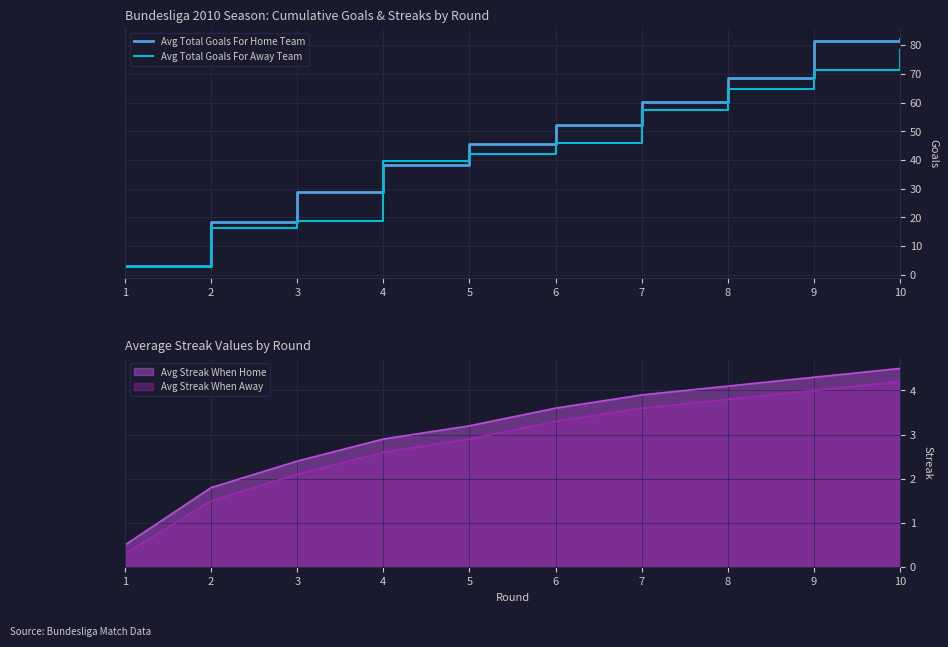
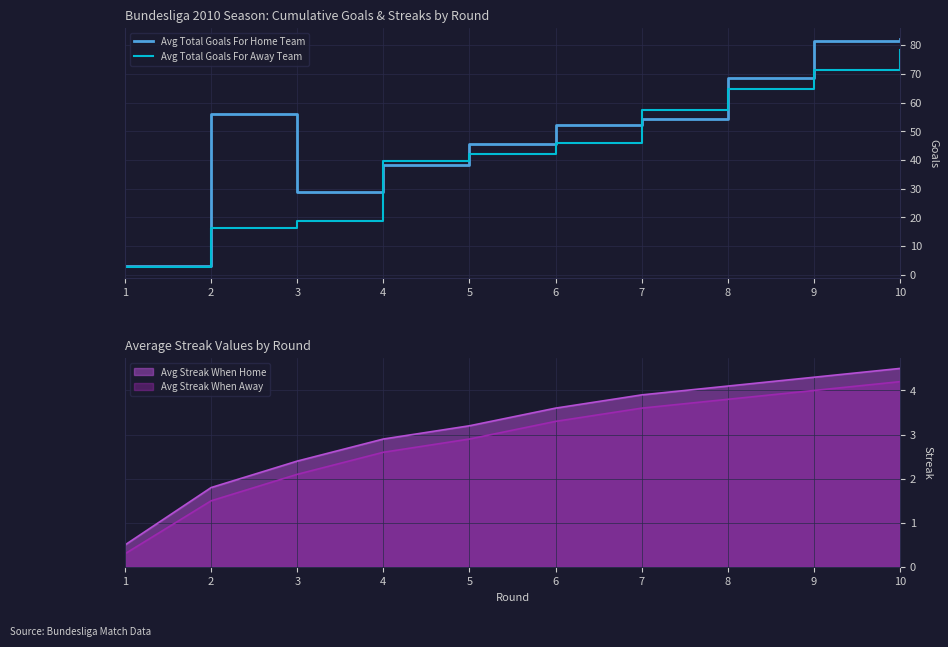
Bundesliga 2010 Season: Cumulative Goals & Streaks by Round, Avg Total Goals For Home Team, 2: 19 -> 56
Bundesliga 2010 Season: Cumulative Goals & Streaks by Round, Avg Total Goals For Home Team, 7: 60 -> 54
